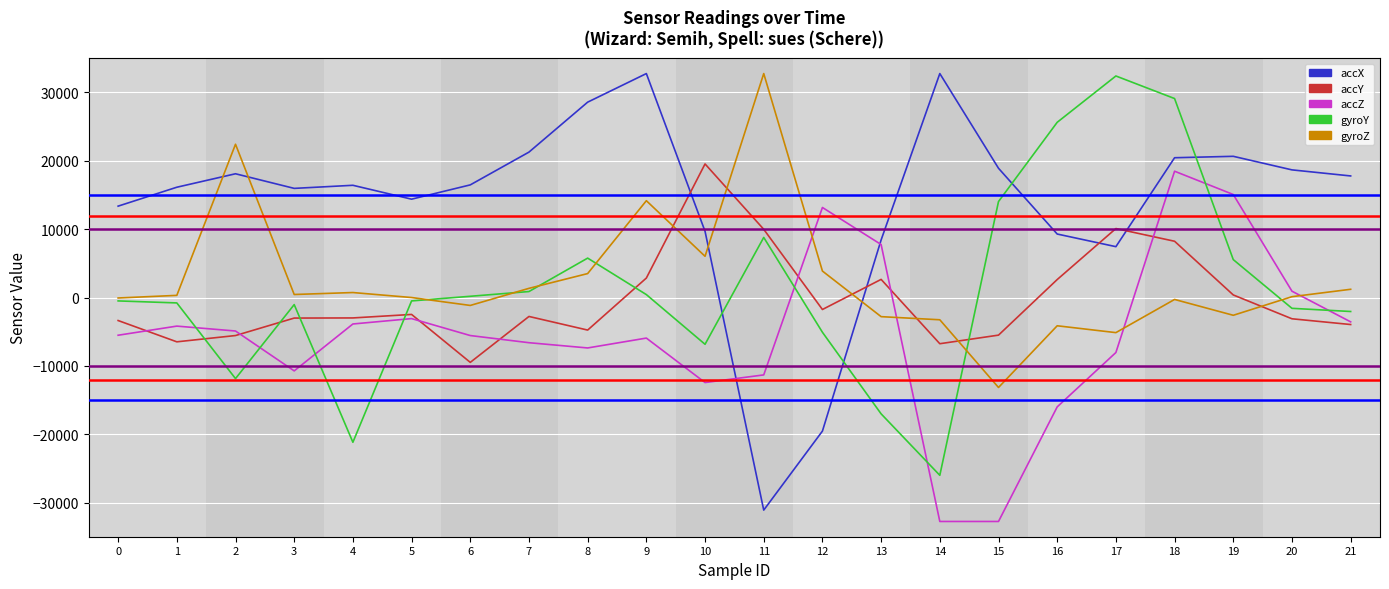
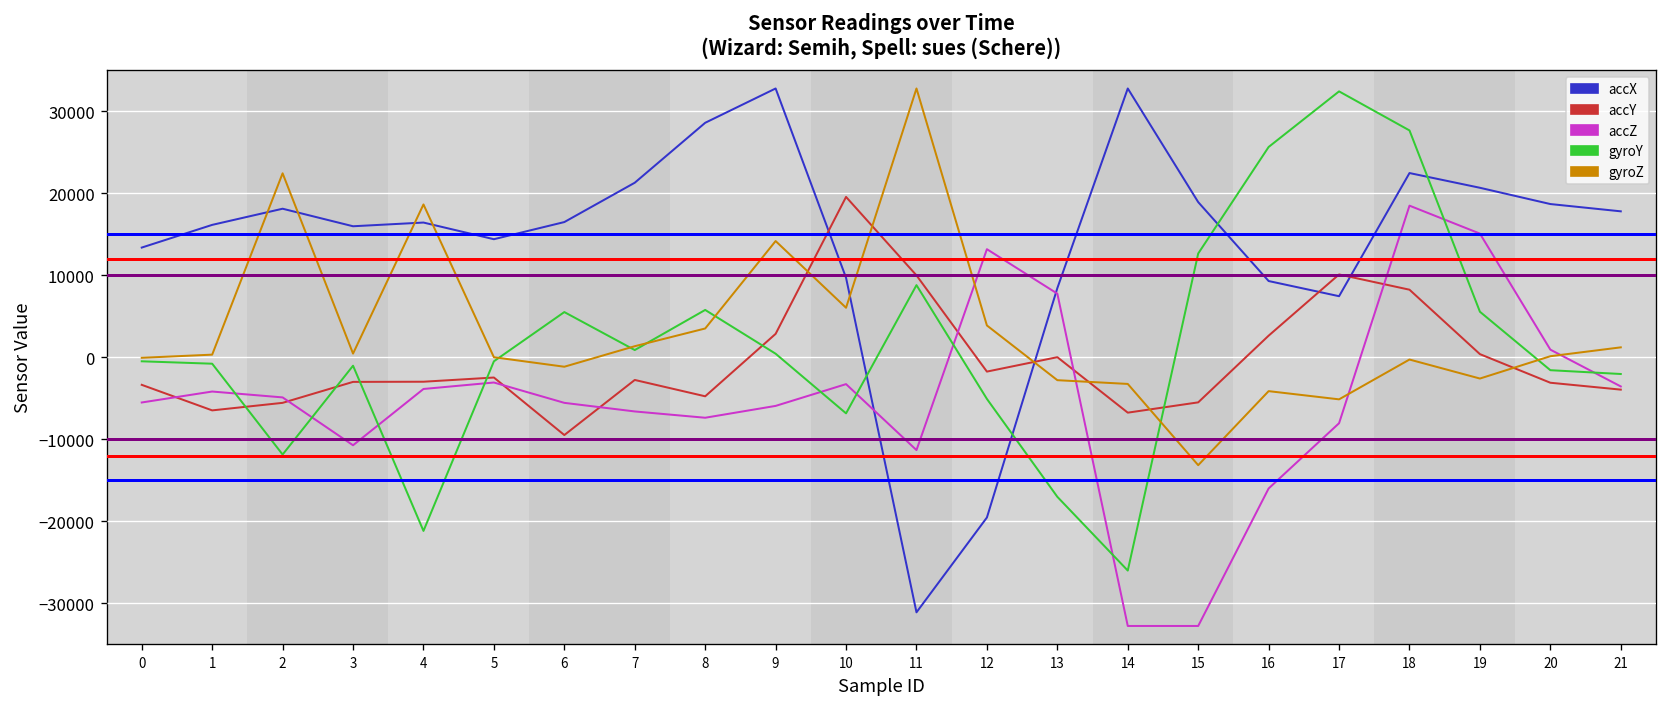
gyroZ, 4: 1000 -> 19000
gyroY, 6: 0 -> 6000
accZ, 10: -12000 -> -3000
accY, 13: 3000 -> 0
gyroY, 15: 14000 -> 13000
accX, 18: 20000 -> 22000
gyroY, 18: 29000 -> 28000
